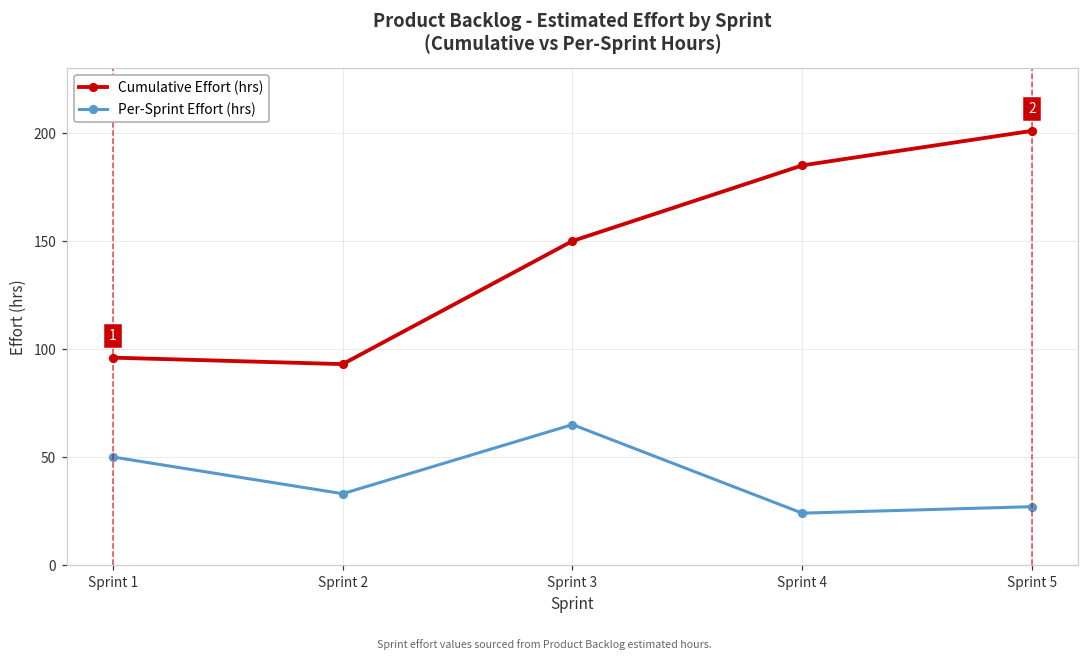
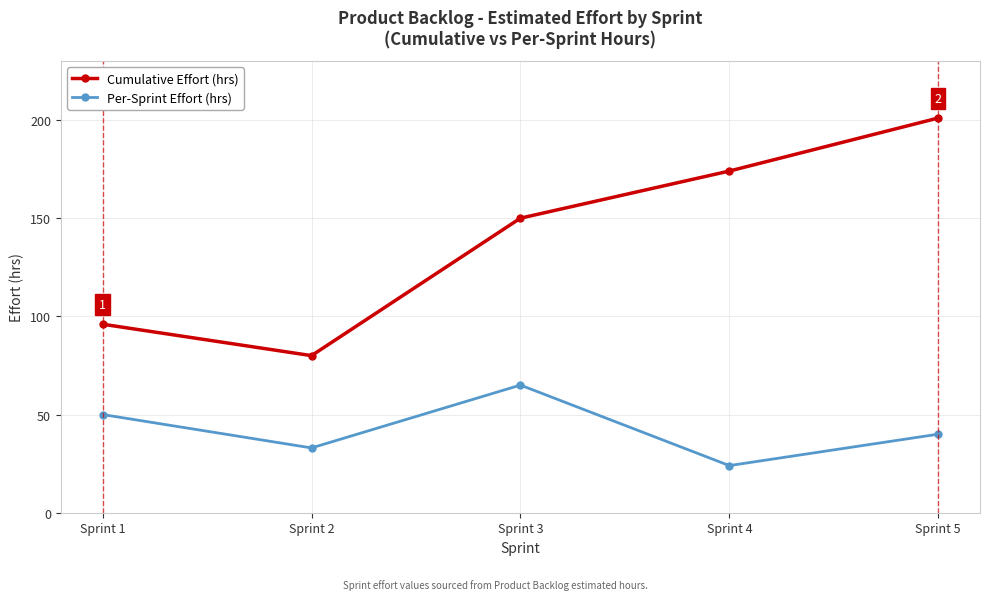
Cumulative Effort (hrs), Sprint 2: 93 -> 80
Cumulative Effort (hrs), Sprint 4: 185 -> 174
Per-Sprint Effort (hrs), Sprint 5: 27 -> 40
